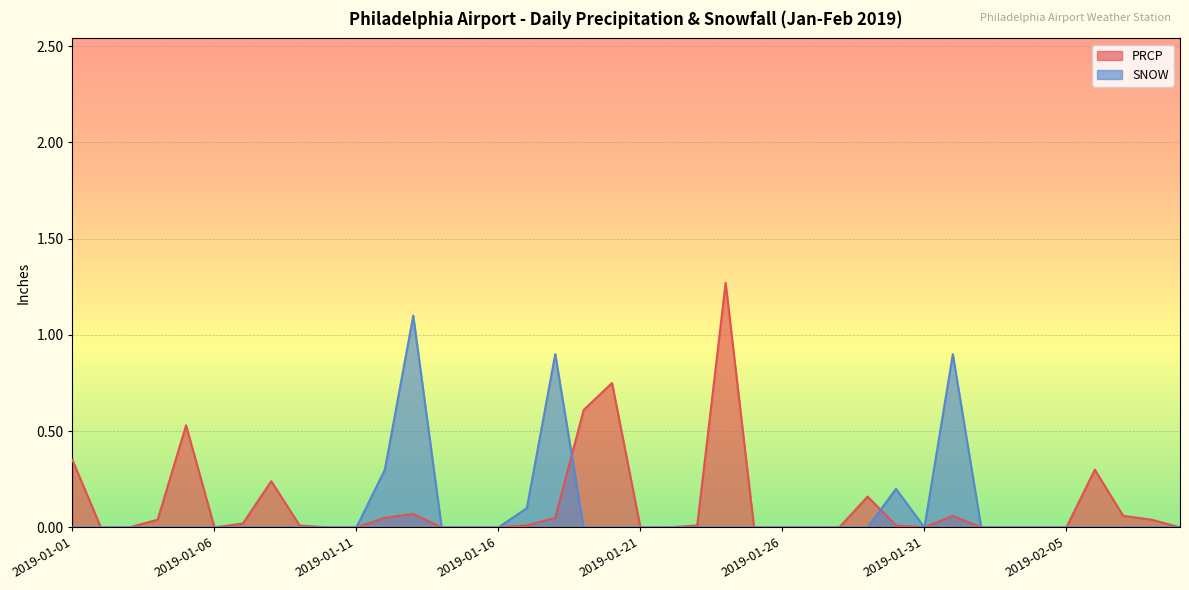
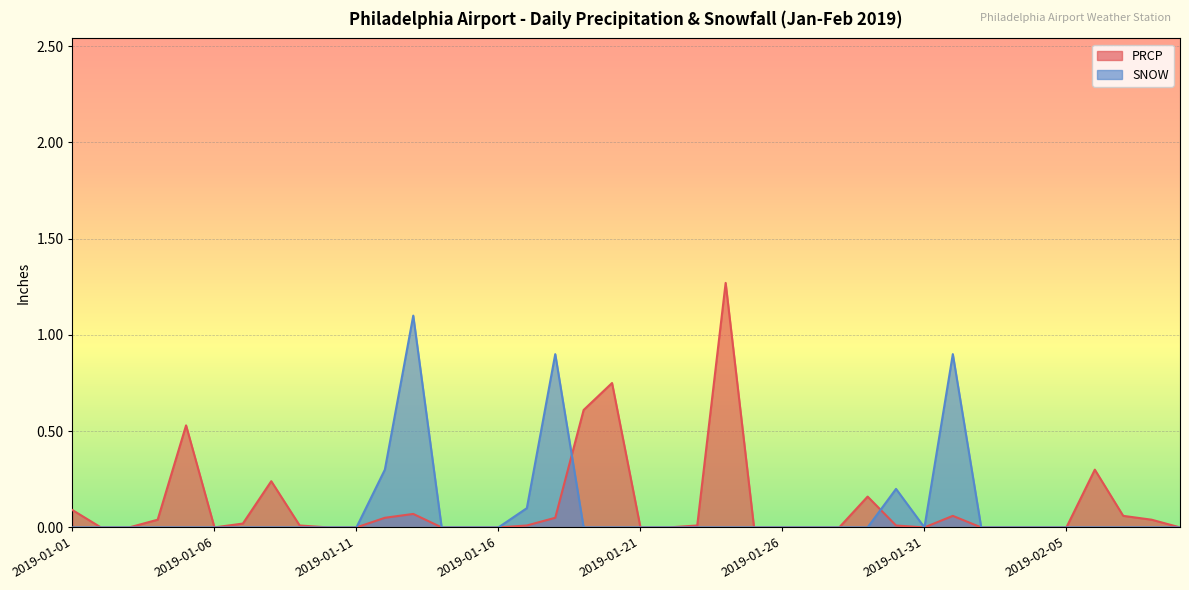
PRCP, 2019-01-01: 0.35 -> 0.09
